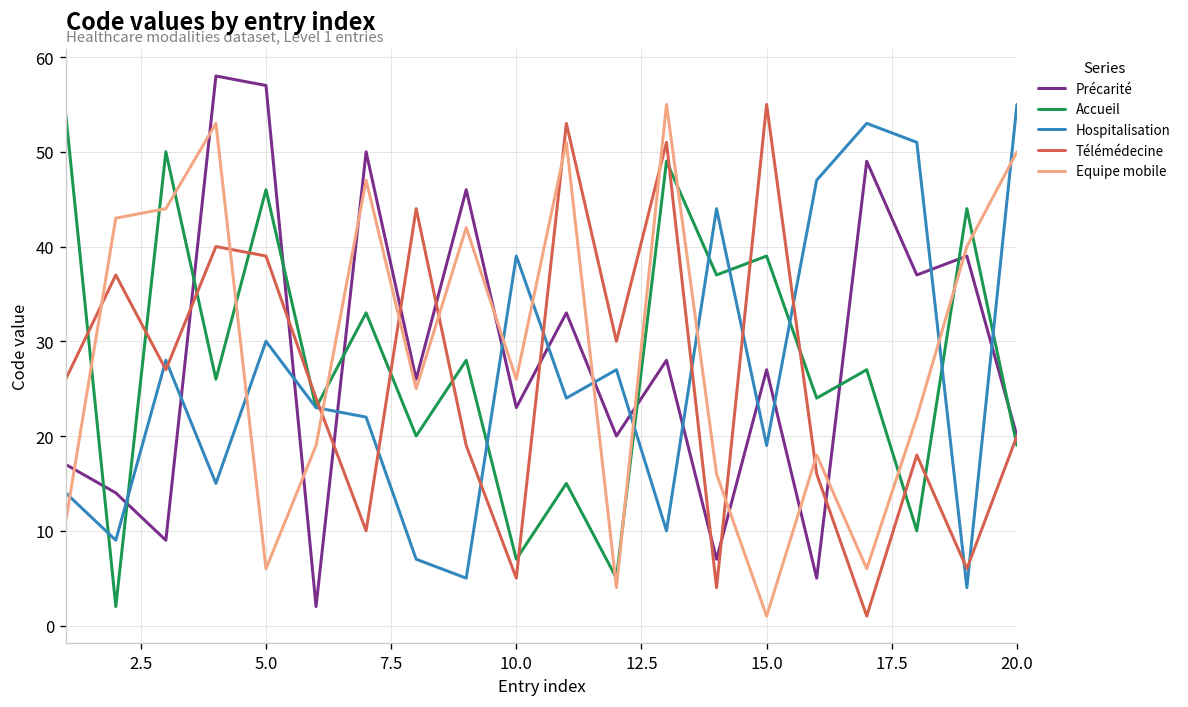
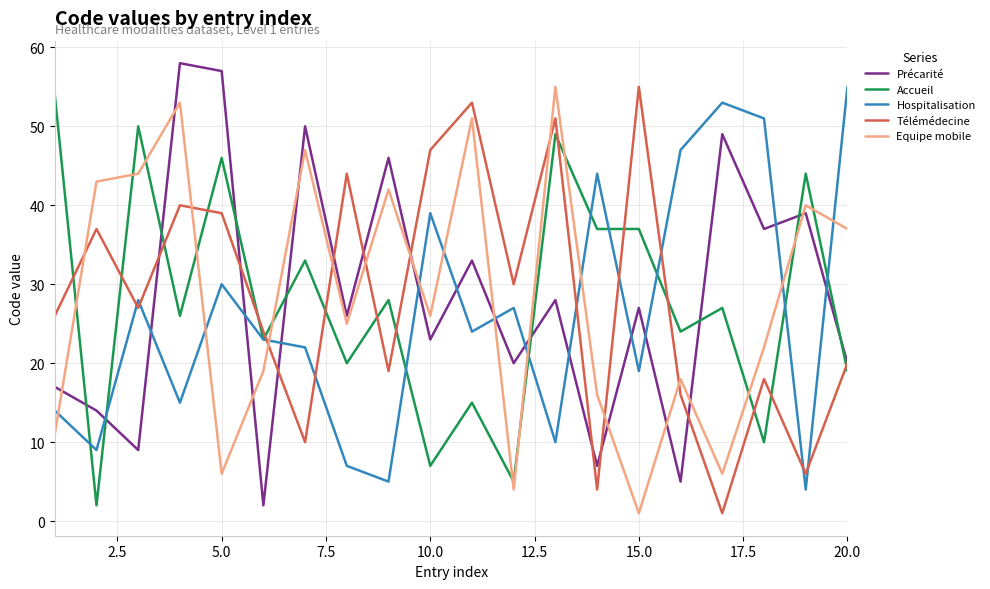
Télémédecine, 10.0: 5 -> 47
Accueil, 15.0: 39 -> 37
Equipe mobile, 20.0: 50 -> 37
